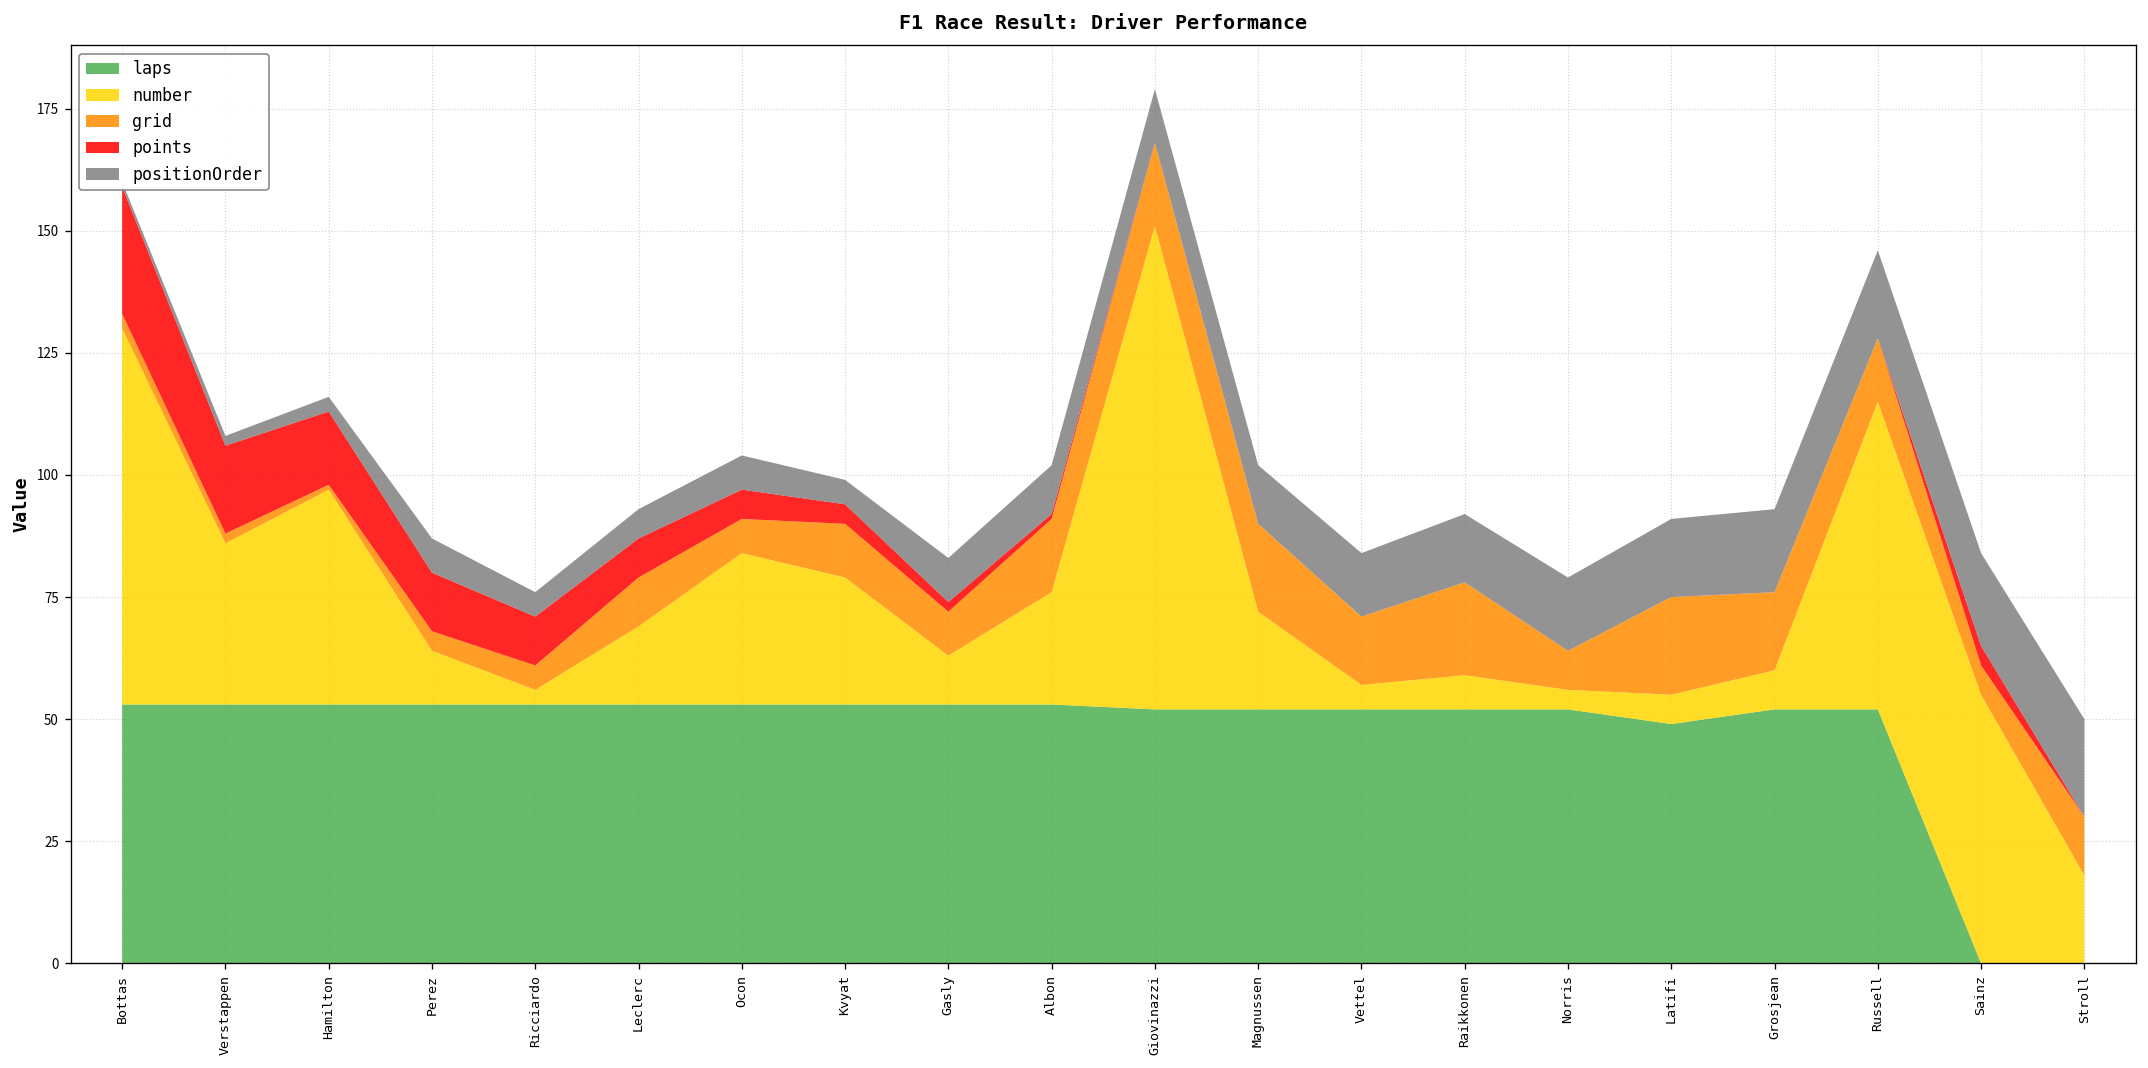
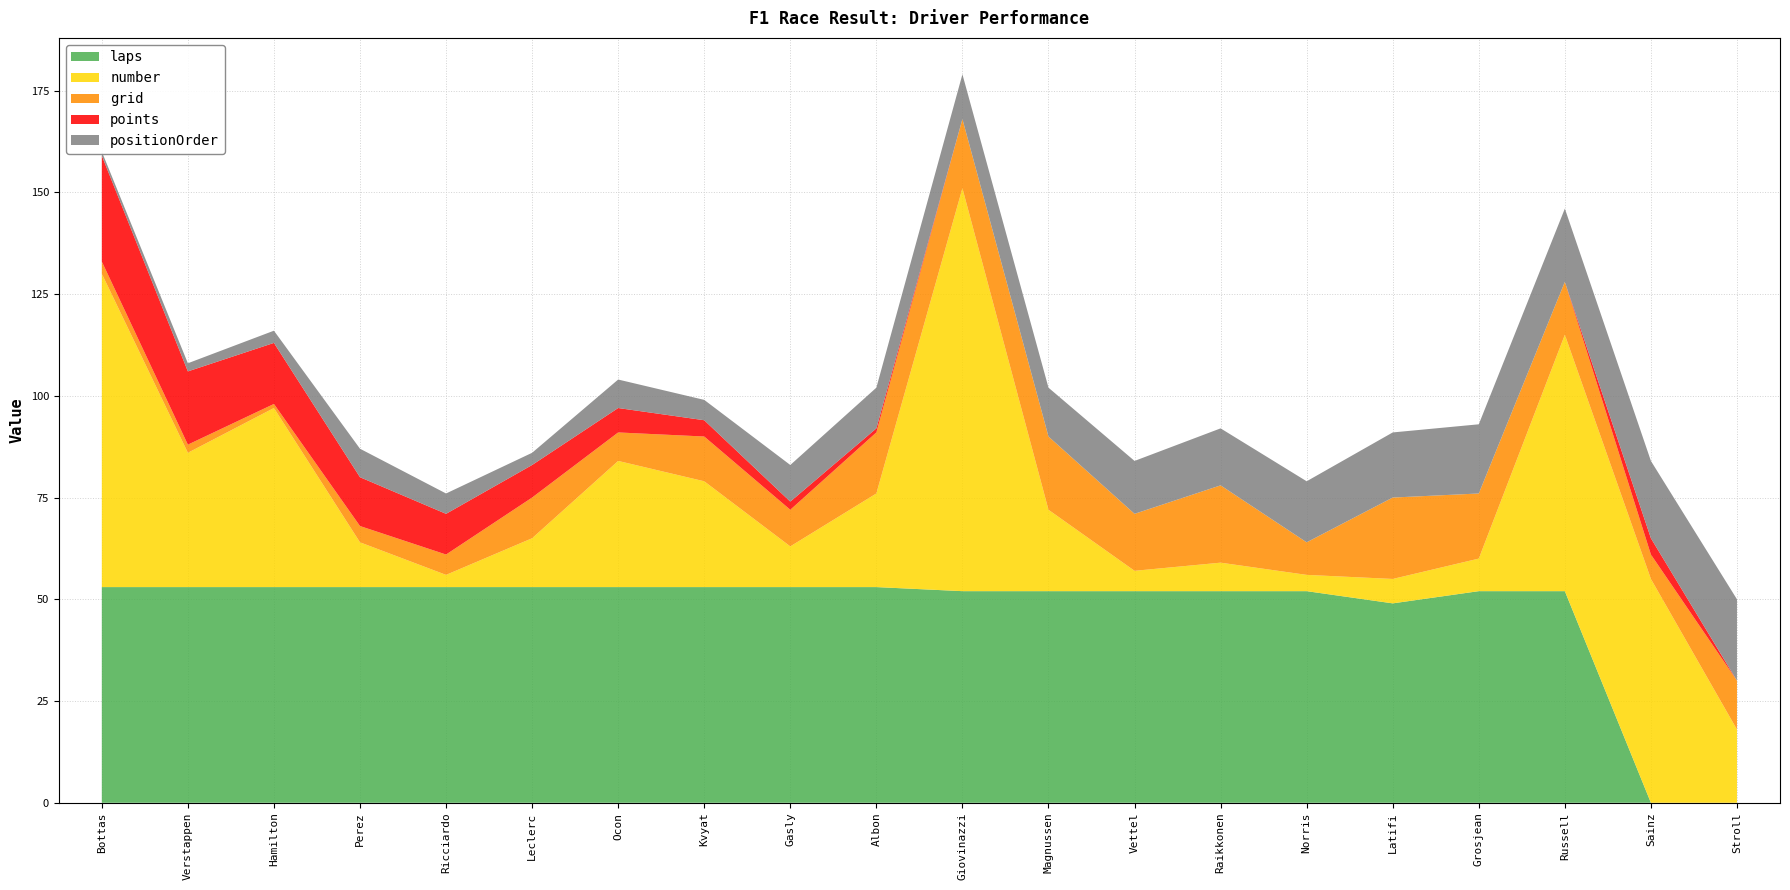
number, Leclerc: 16 -> 12
positionOrder, Leclerc: 6 -> 3
